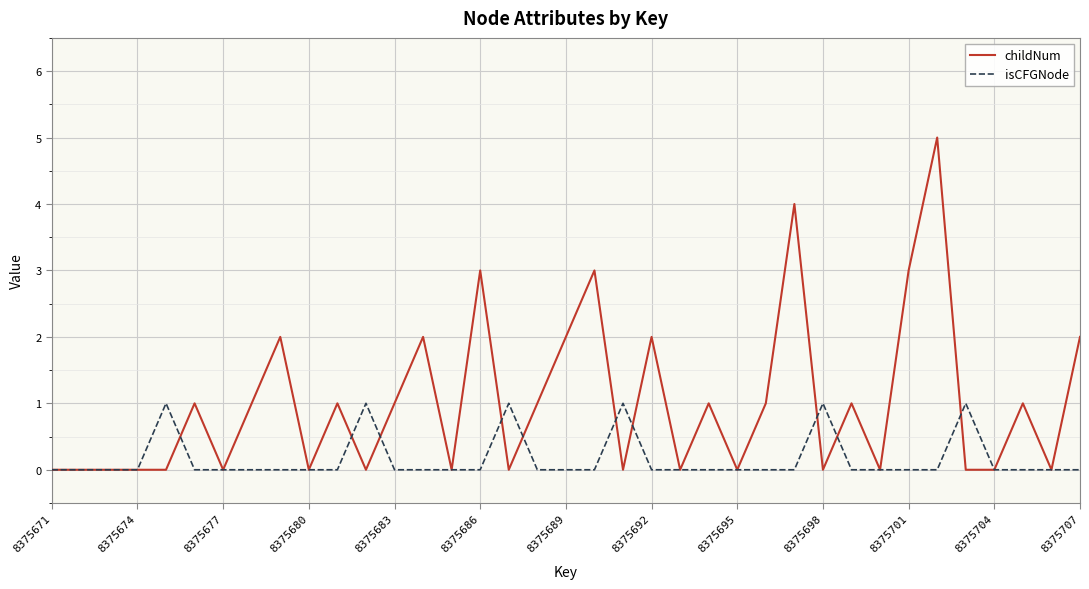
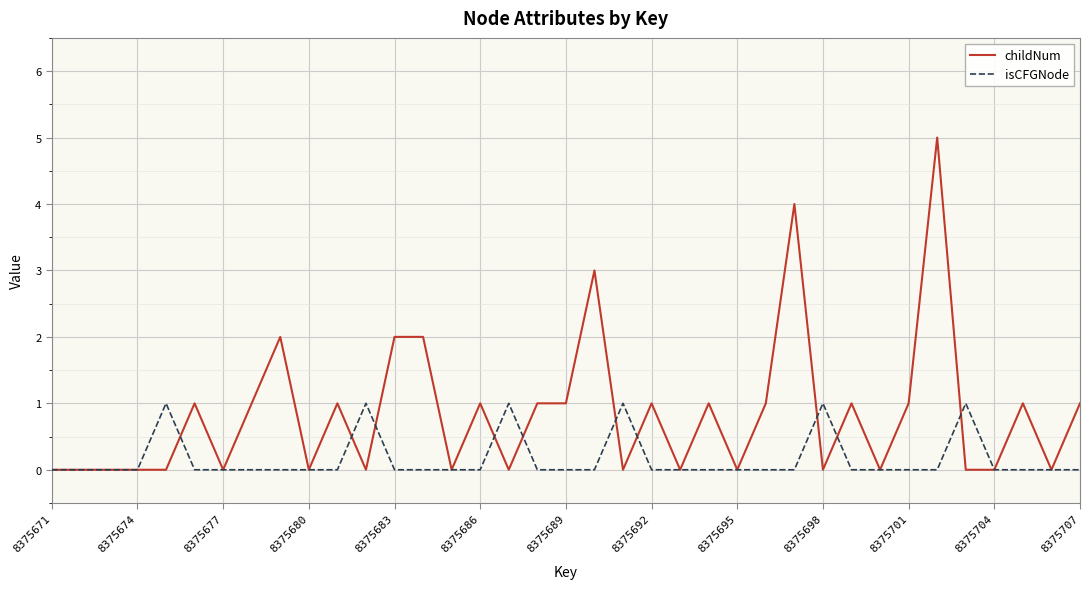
childNum, 8375683: 1 -> 2
childNum, 8375686: 3 -> 1
childNum, 8375689: 2 -> 1
childNum, 8375692: 2 -> 1
childNum, 8375701: 3 -> 1
childNum, 8375707: 2 -> 1
